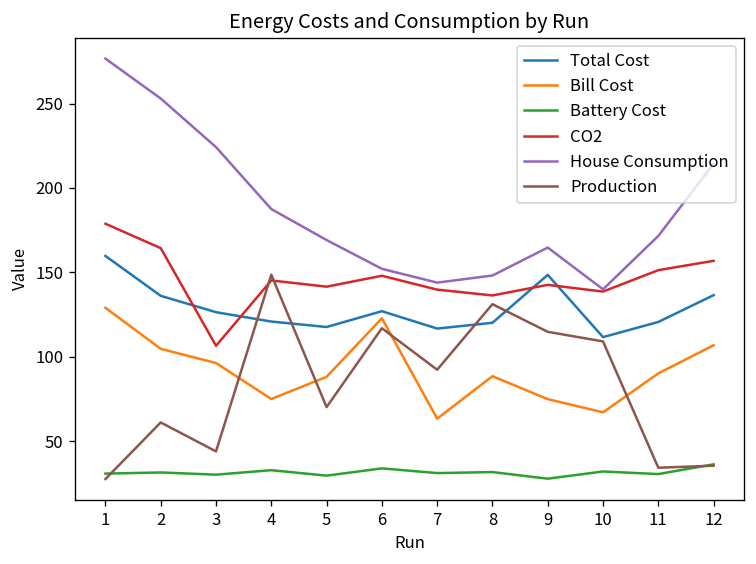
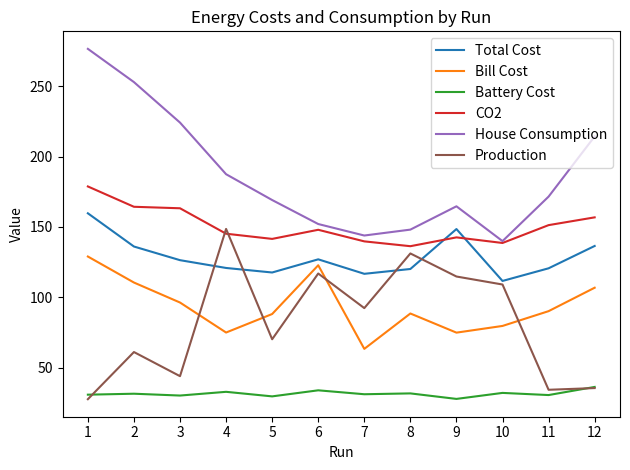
Bill Cost, 2: 105 -> 110
CO2, 3: 107 -> 163
Bill Cost, 10: 67 -> 80
